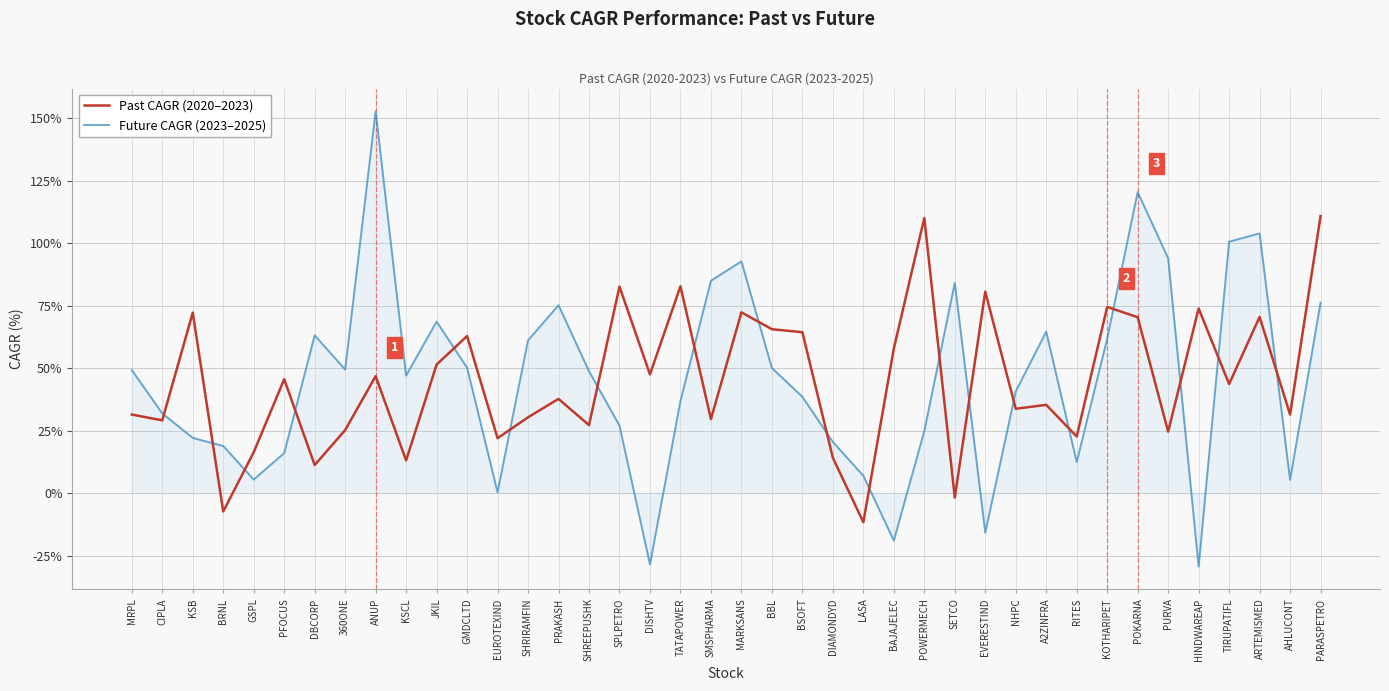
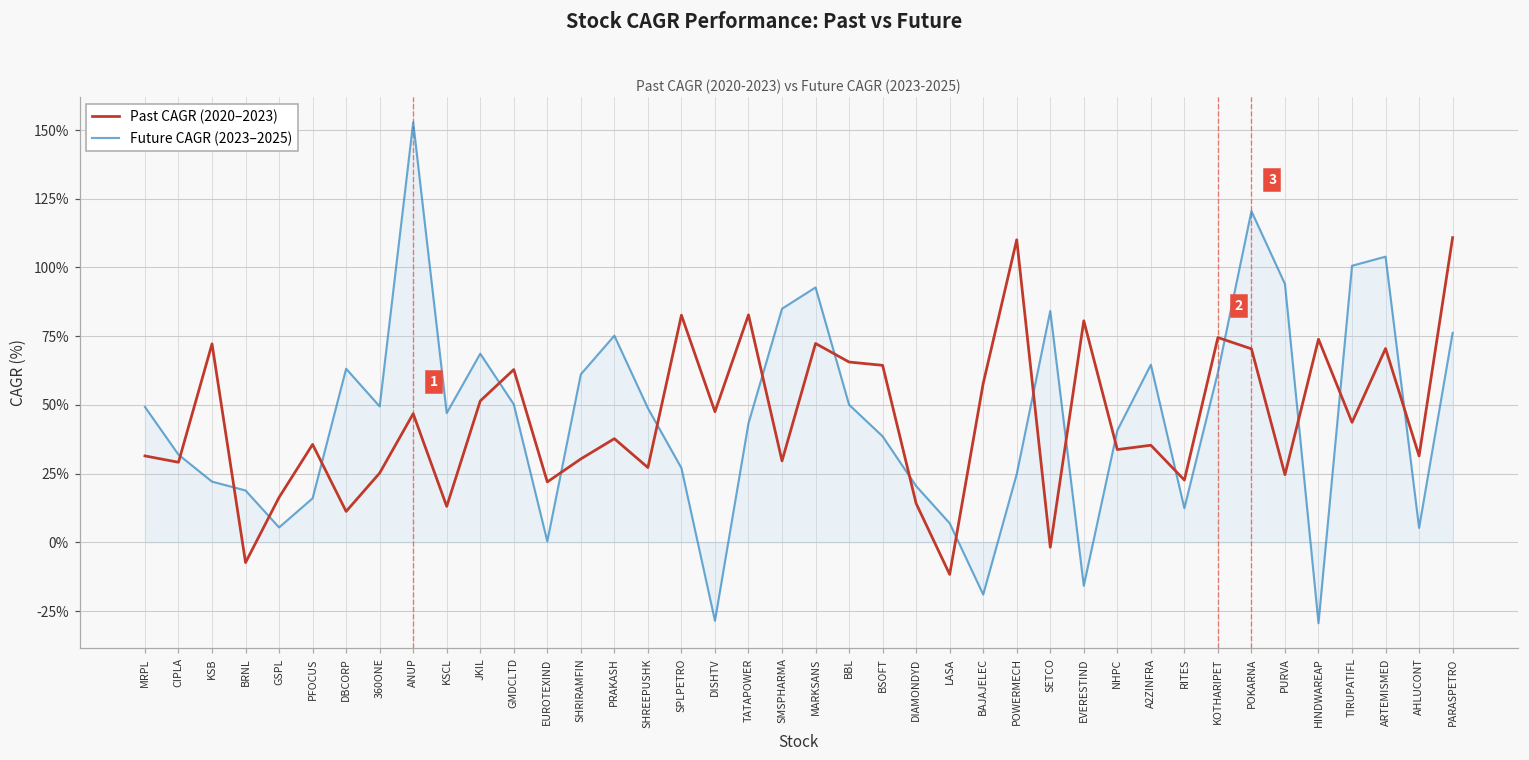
Past CAGR (2020–2023), PFOCUS: 46% -> 36%
Future CAGR (2023–2025), TATAPOWER: 37% -> 43%
